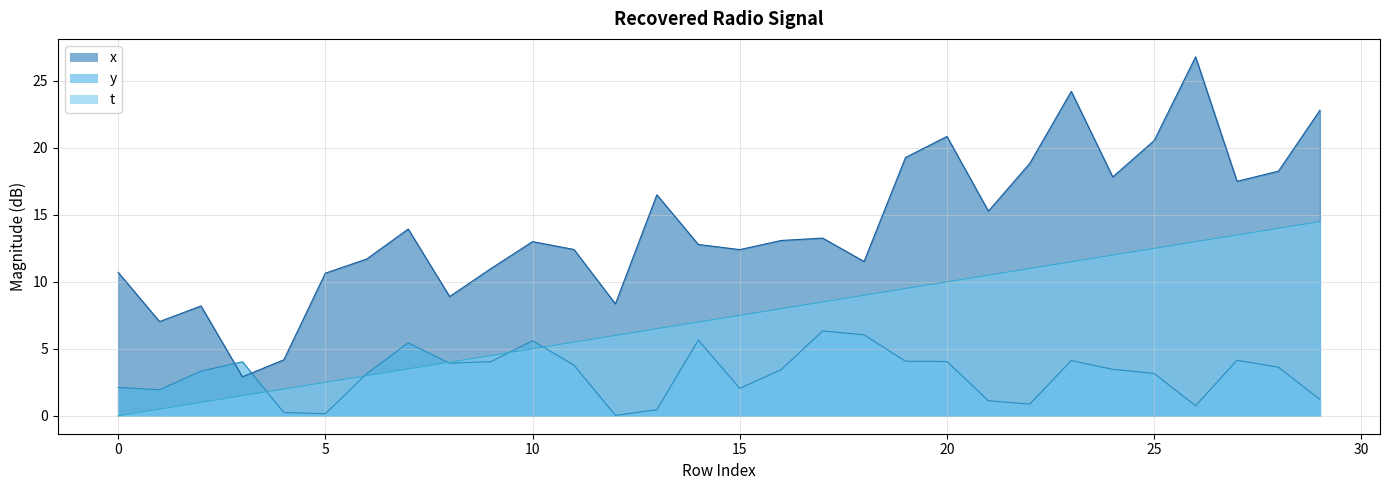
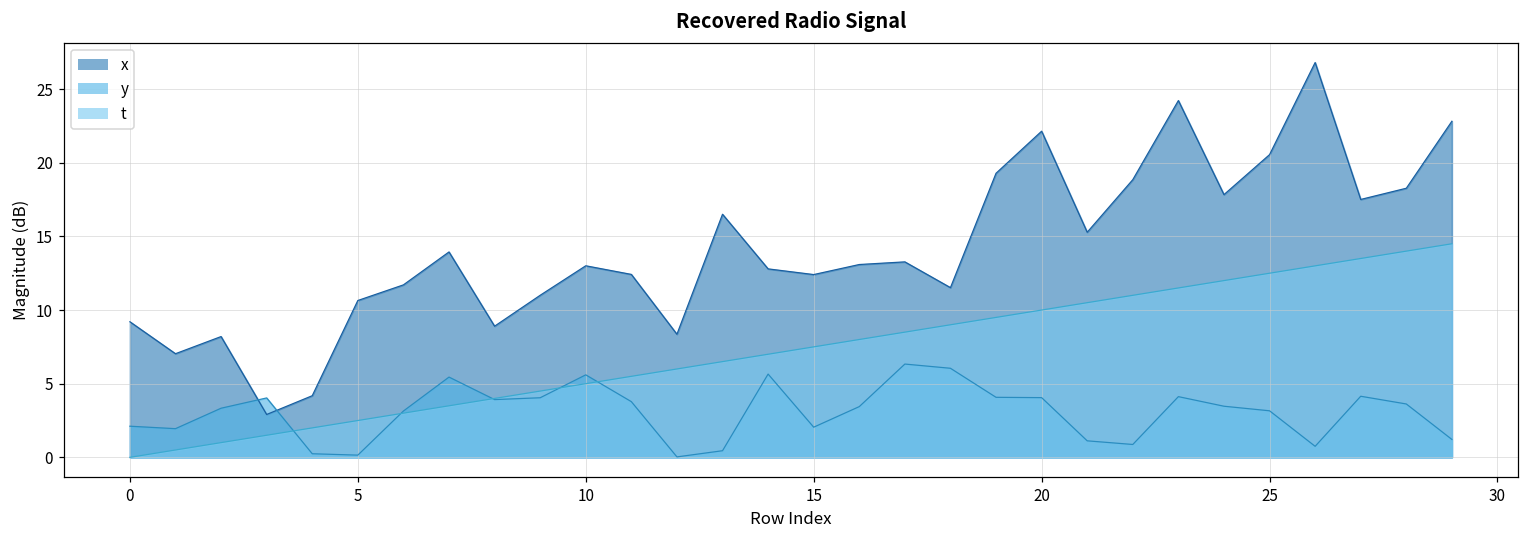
x, 0: 10.7 -> 9.2
x, 20: 20.9 -> 22.1
